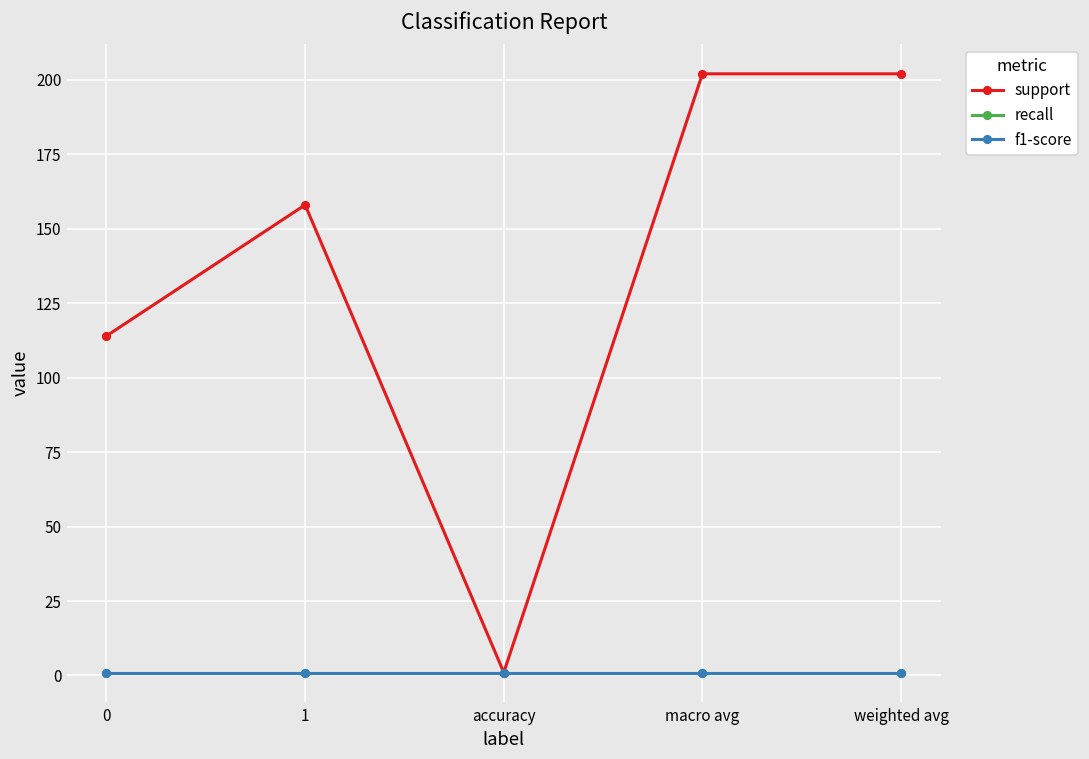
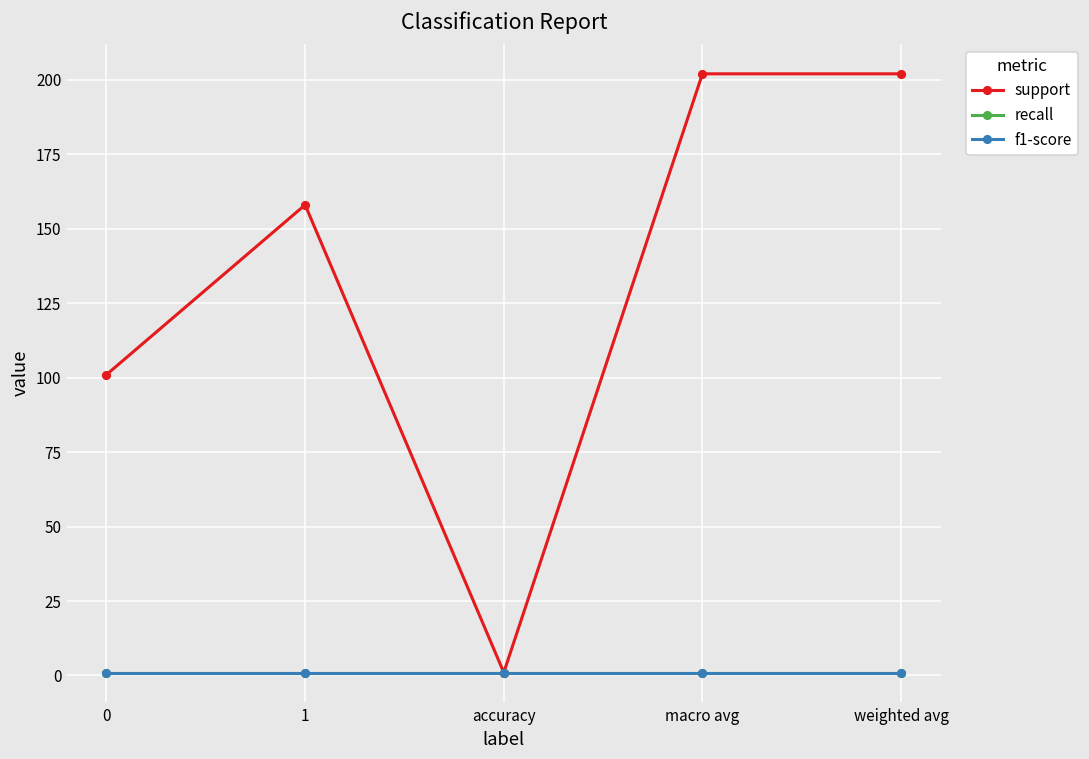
support, 0: 114 -> 101
